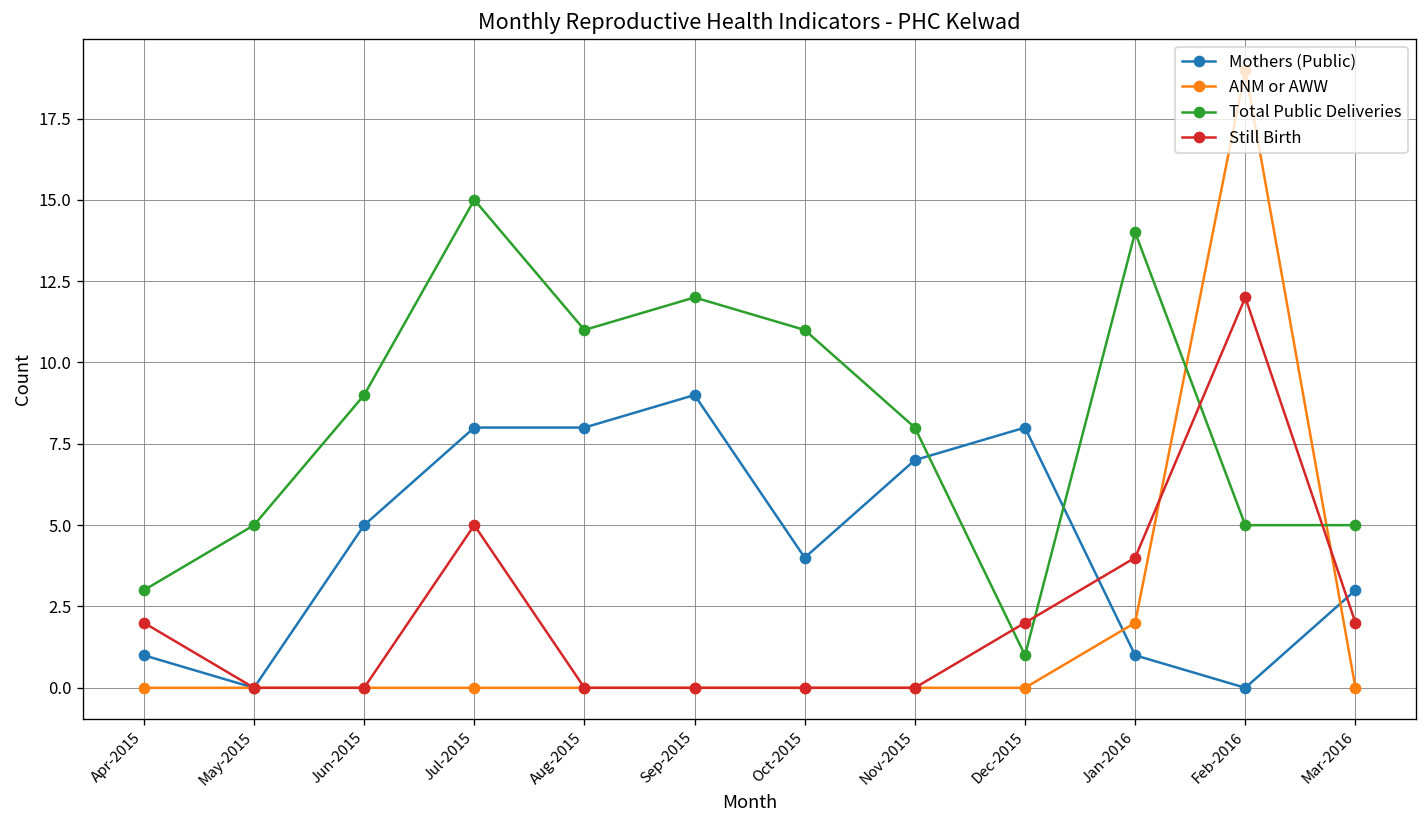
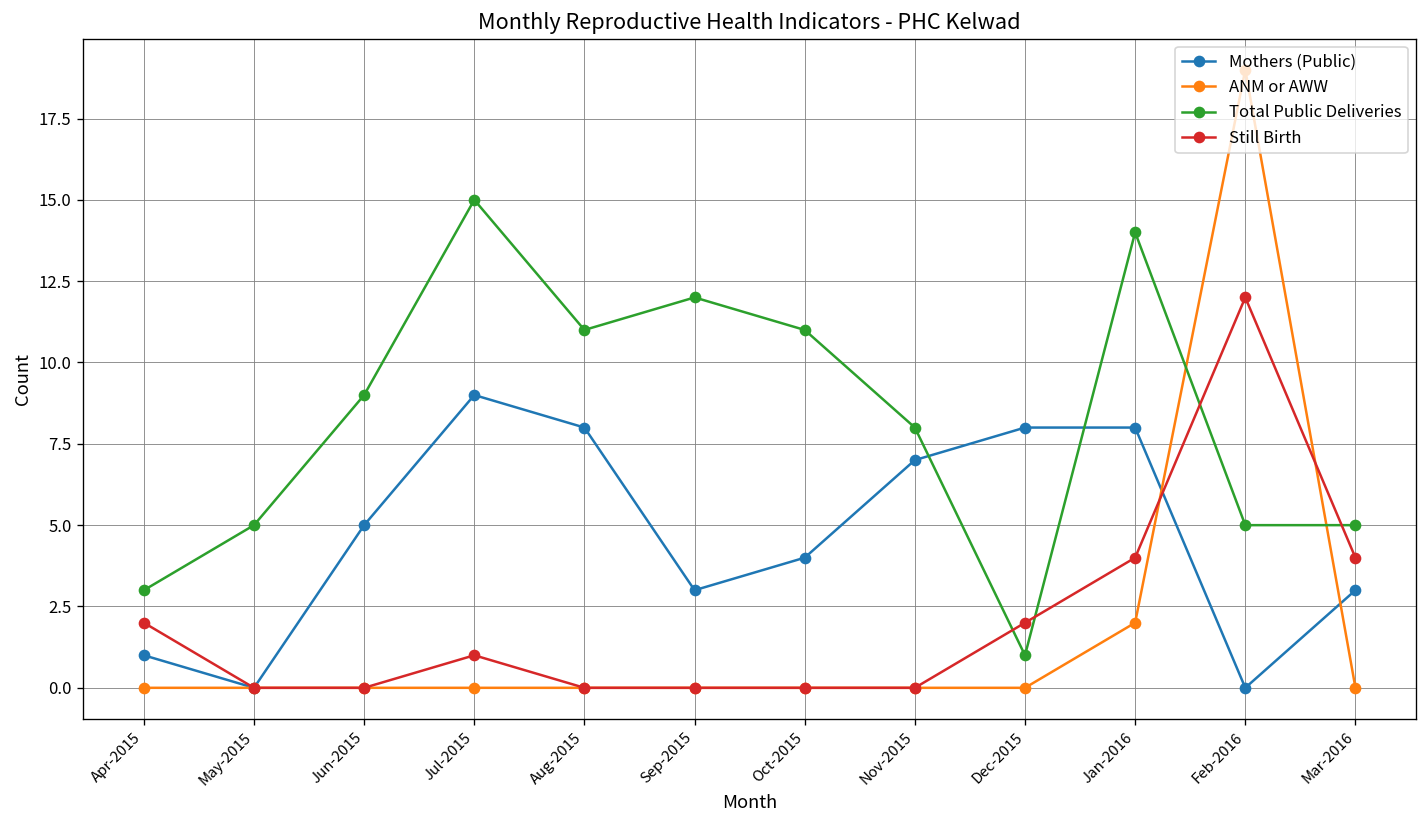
Mothers (Public), Jul-2015: 8 -> 9
Still Birth, Jul-2015: 5 -> 1
Mothers (Public), Sep-2015: 9 -> 3
Mothers (Public), Jan-2016: 1 -> 8
Still Birth, Mar-2016: 2 -> 4
